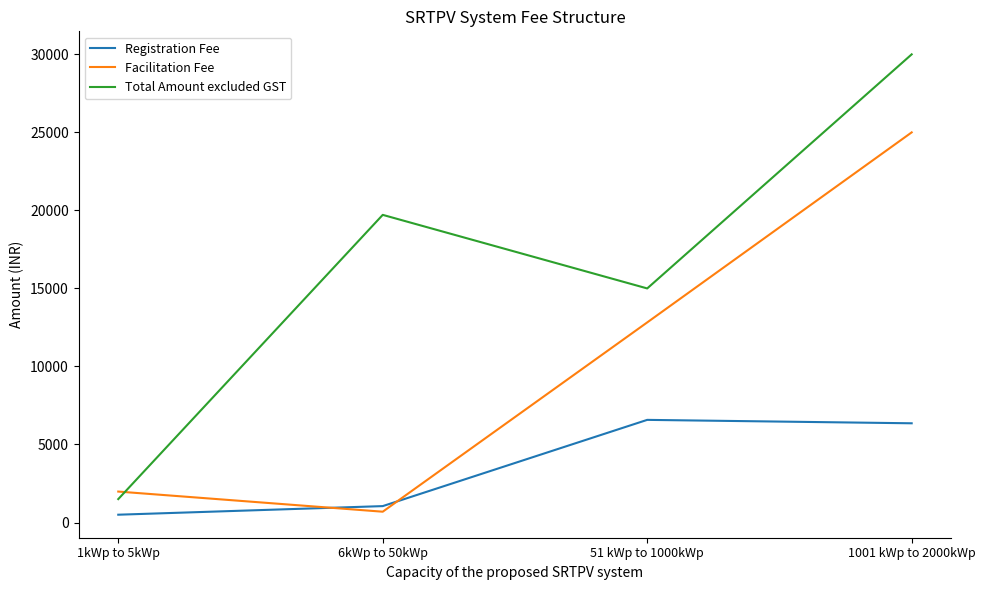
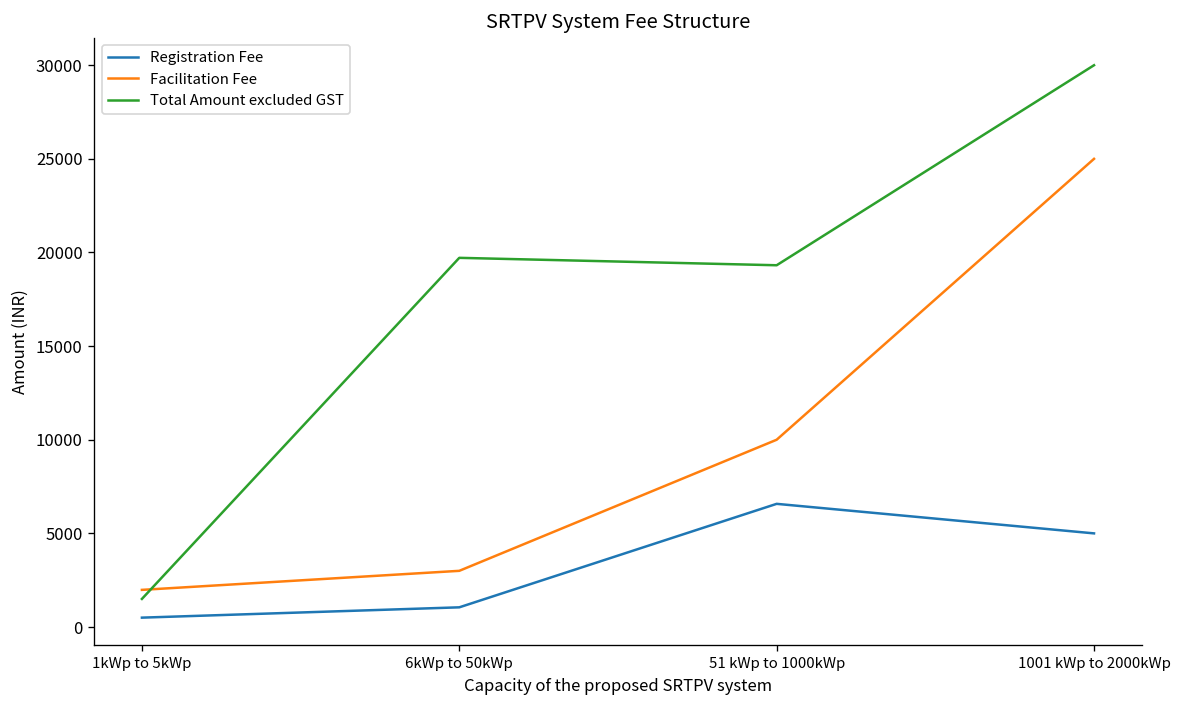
Facilitation Fee, 6kWp to 50kWp: 700 -> 3000
Facilitation Fee, 51 kWp to 1000kWp: 12800 -> 10000
Total Amount excluded GST, 51 kWp to 1000kWp: 15000 -> 19300
Registration Fee, 1001 kWp to 2000kWp: 6400 -> 5000
